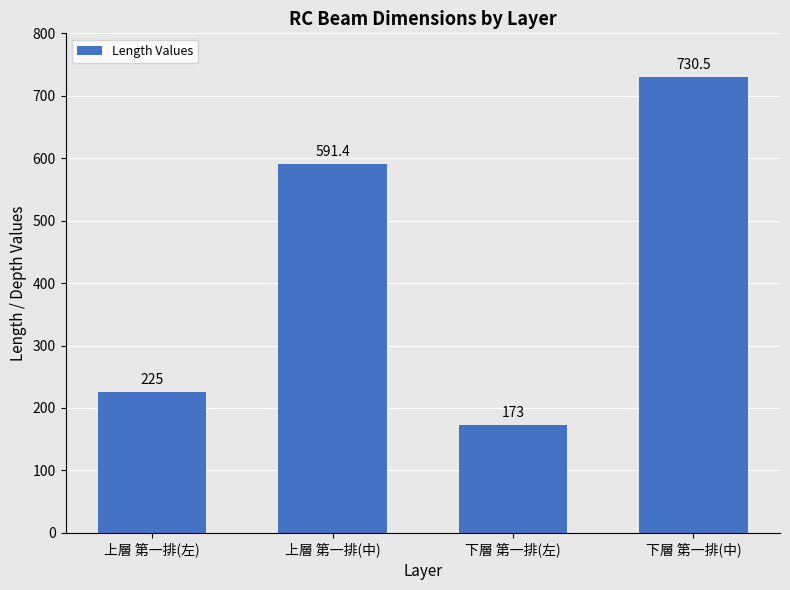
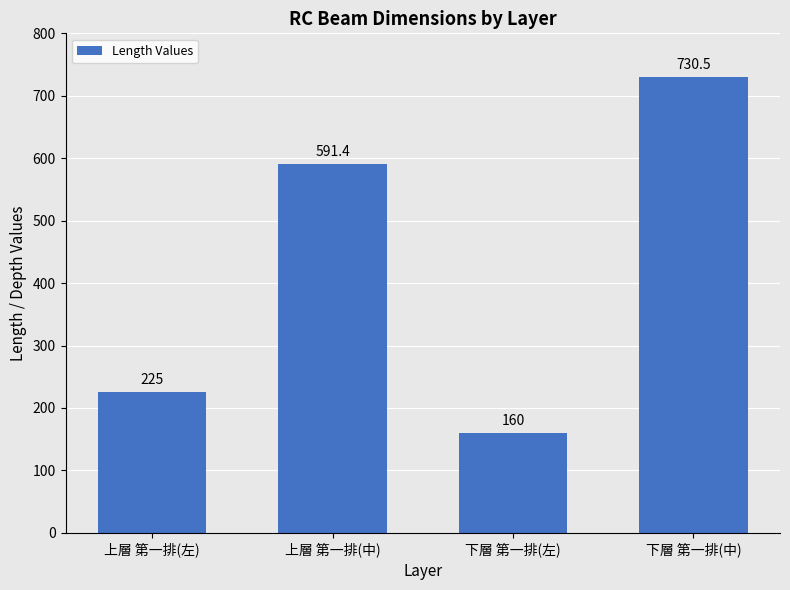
下層 第一排(左): 173 -> 160
